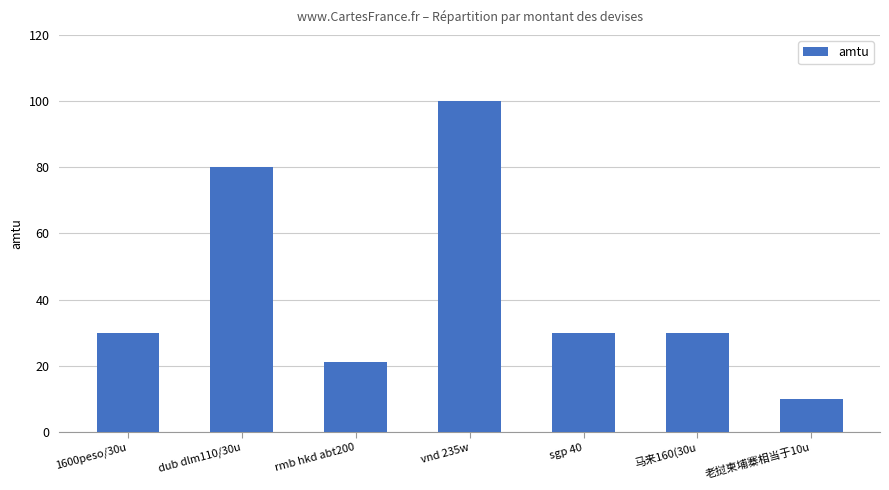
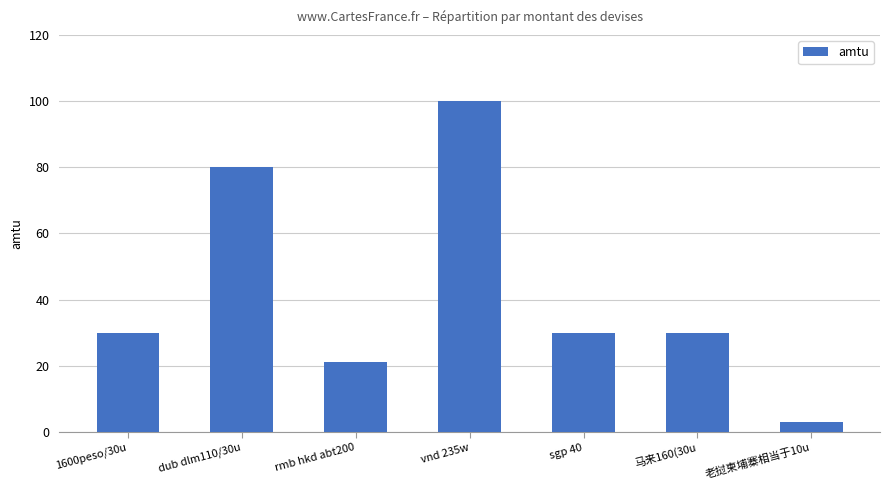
老挝柬埔寨相当于10u: 10 -> 3
